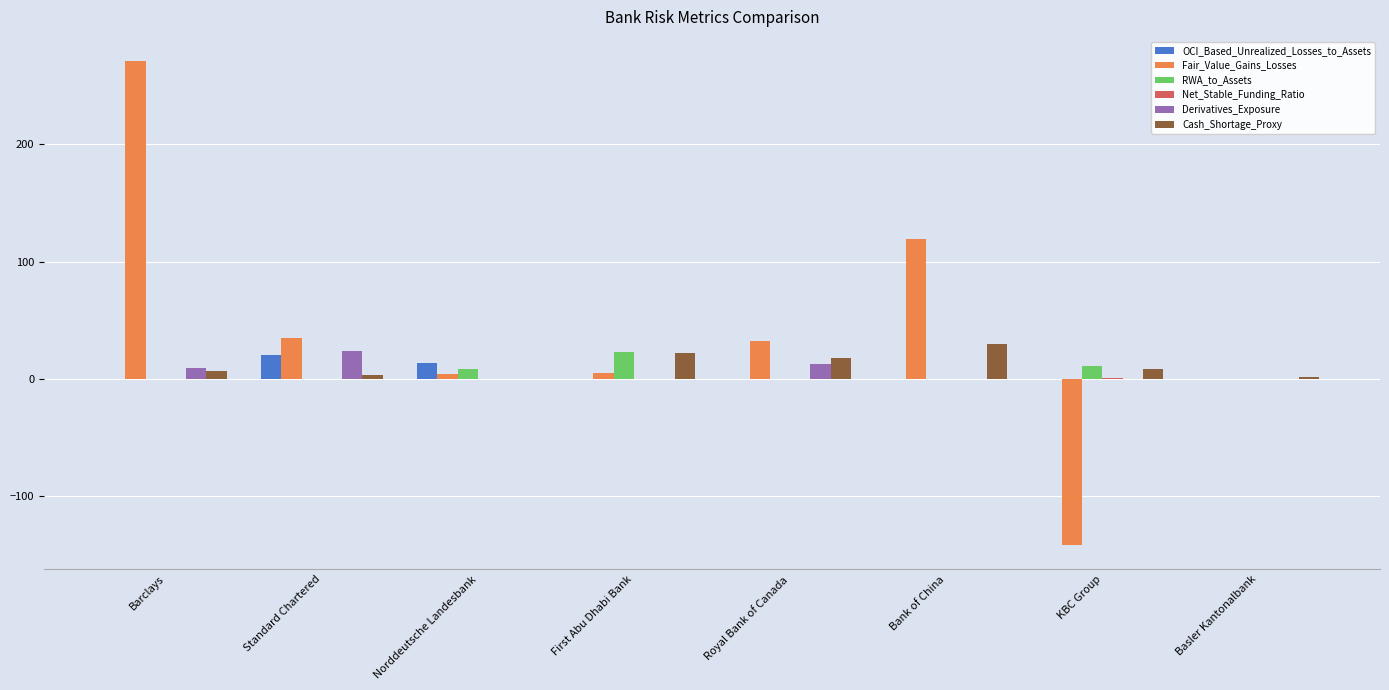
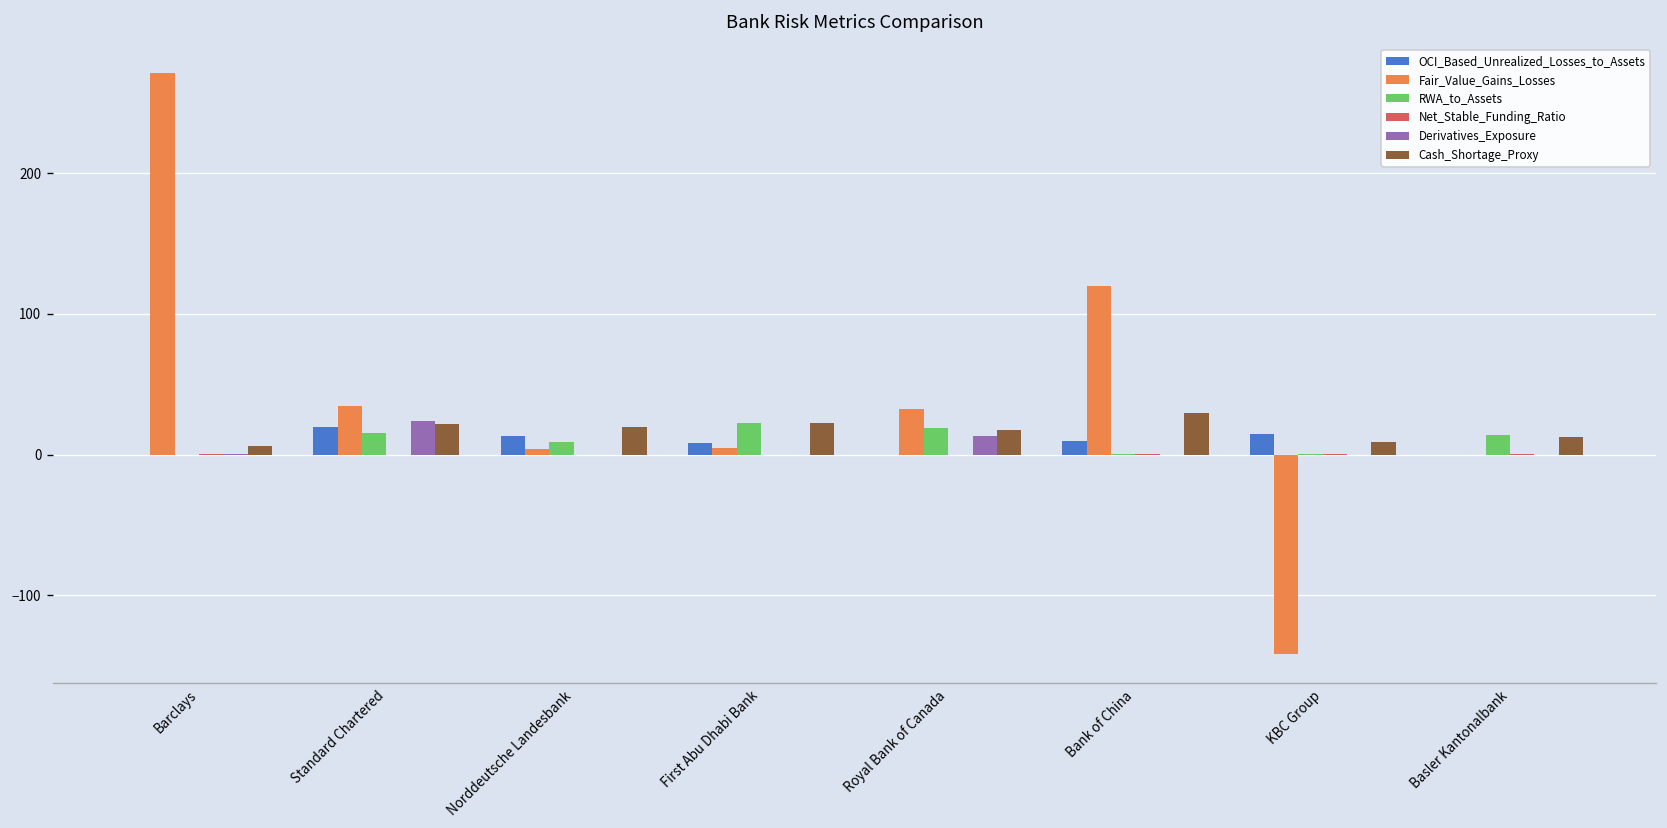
Derivatives_Exposure, Barclays: 10 -> 0
RWA_to_Assets, Standard Chartered: 0 -> 15
Cash_Shortage_Proxy, Standard Chartered: 4 -> 21
Cash_Shortage_Proxy, Norddeutsche Landesbank: 0 -> 20
OCI_Based_Unrealized_Losses_to_Assets, First Abu Dhabi Bank: 0 -> 8
RWA_to_Assets, Royal Bank of Canada: 0 -> 19
OCI_Based_Unrealized_Losses_to_Assets, Bank of China: 0 -> 10
OCI_Based_Unrealized_Losses_to_Assets, KBC Group: 0 -> 15
RWA_to_Assets, KBC Group: 11 -> 0
RWA_to_Assets, Basler Kantonalbank: 0 -> 14
Cash_Shortage_Proxy, Basler Kantonalbank: 2 -> 13
